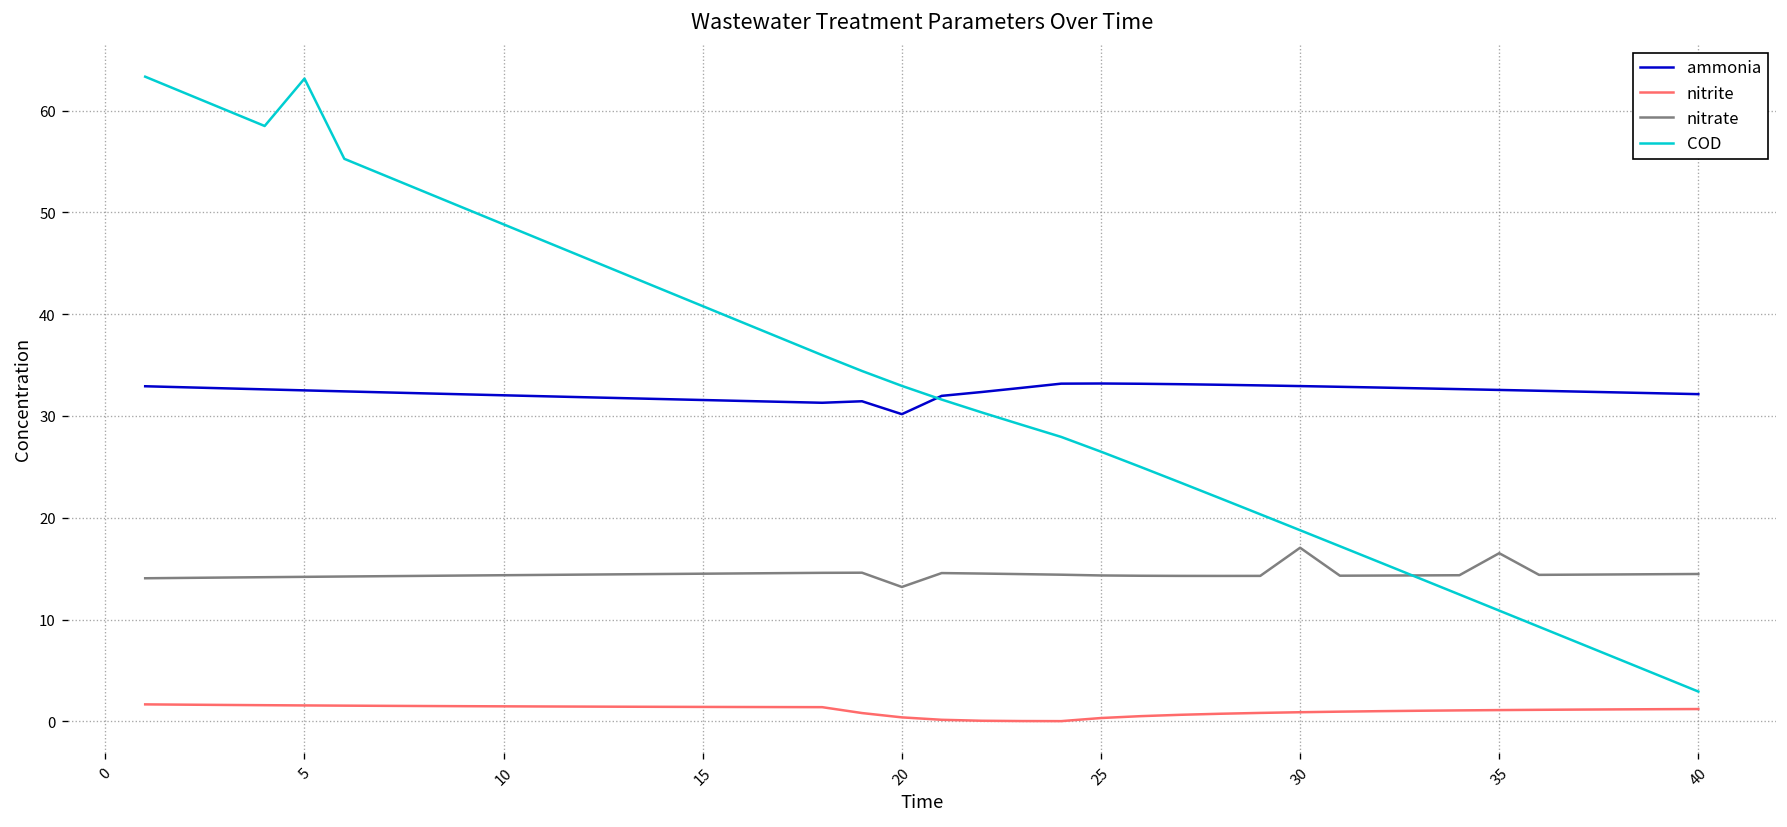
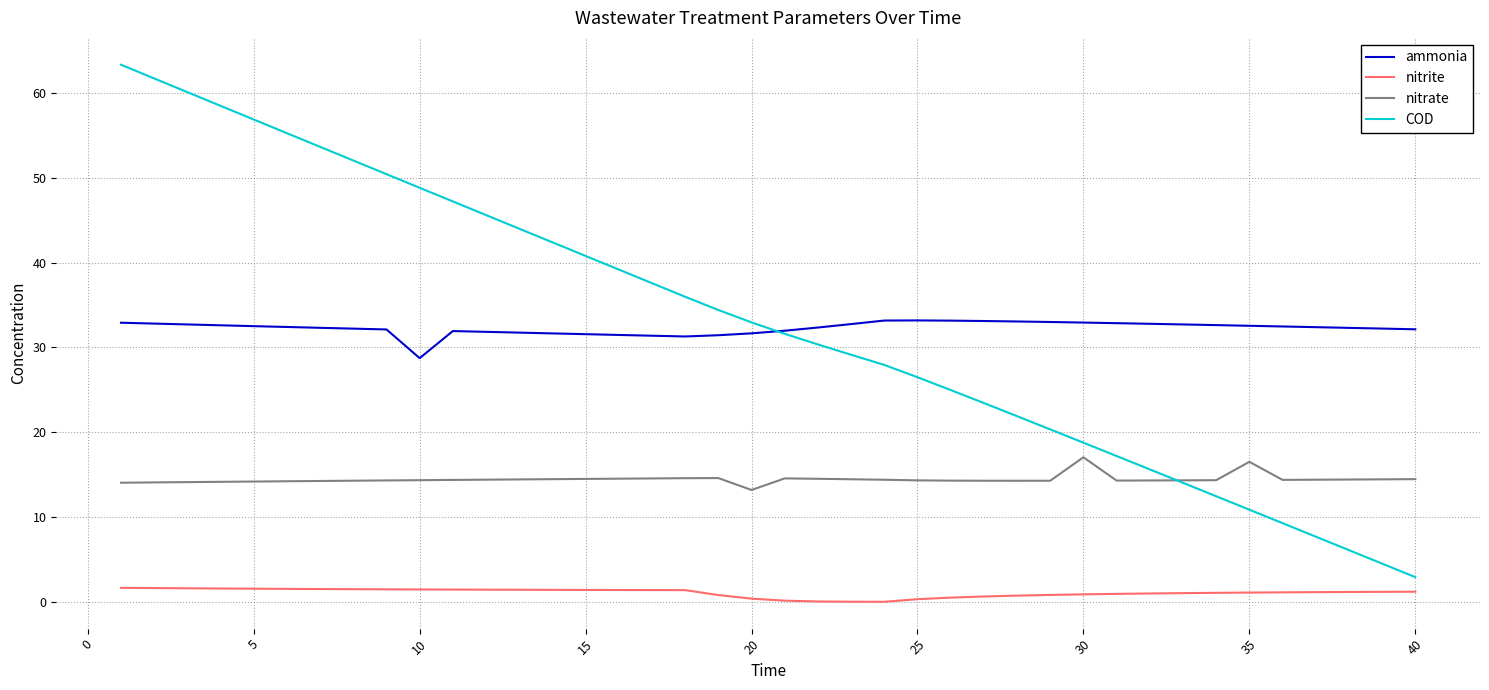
COD, 5: 63 -> 57
ammonia, 10: 32 -> 29
ammonia, 20: 30 -> 32
